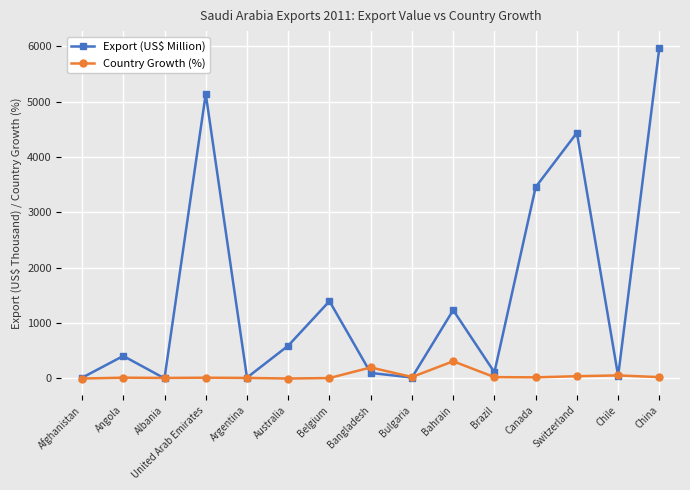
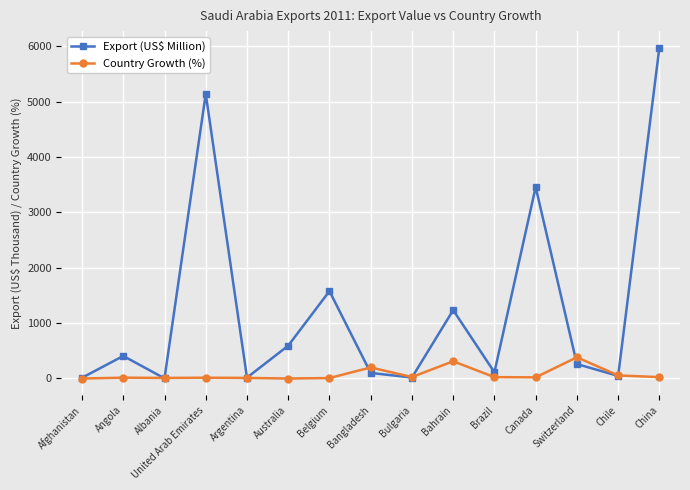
Export (US$ Million), Belgium: 1400 -> 1600
Export (US$ Million), Switzerland: 4400 -> 300
Country Growth (%), Switzerland: 0 -> 400
